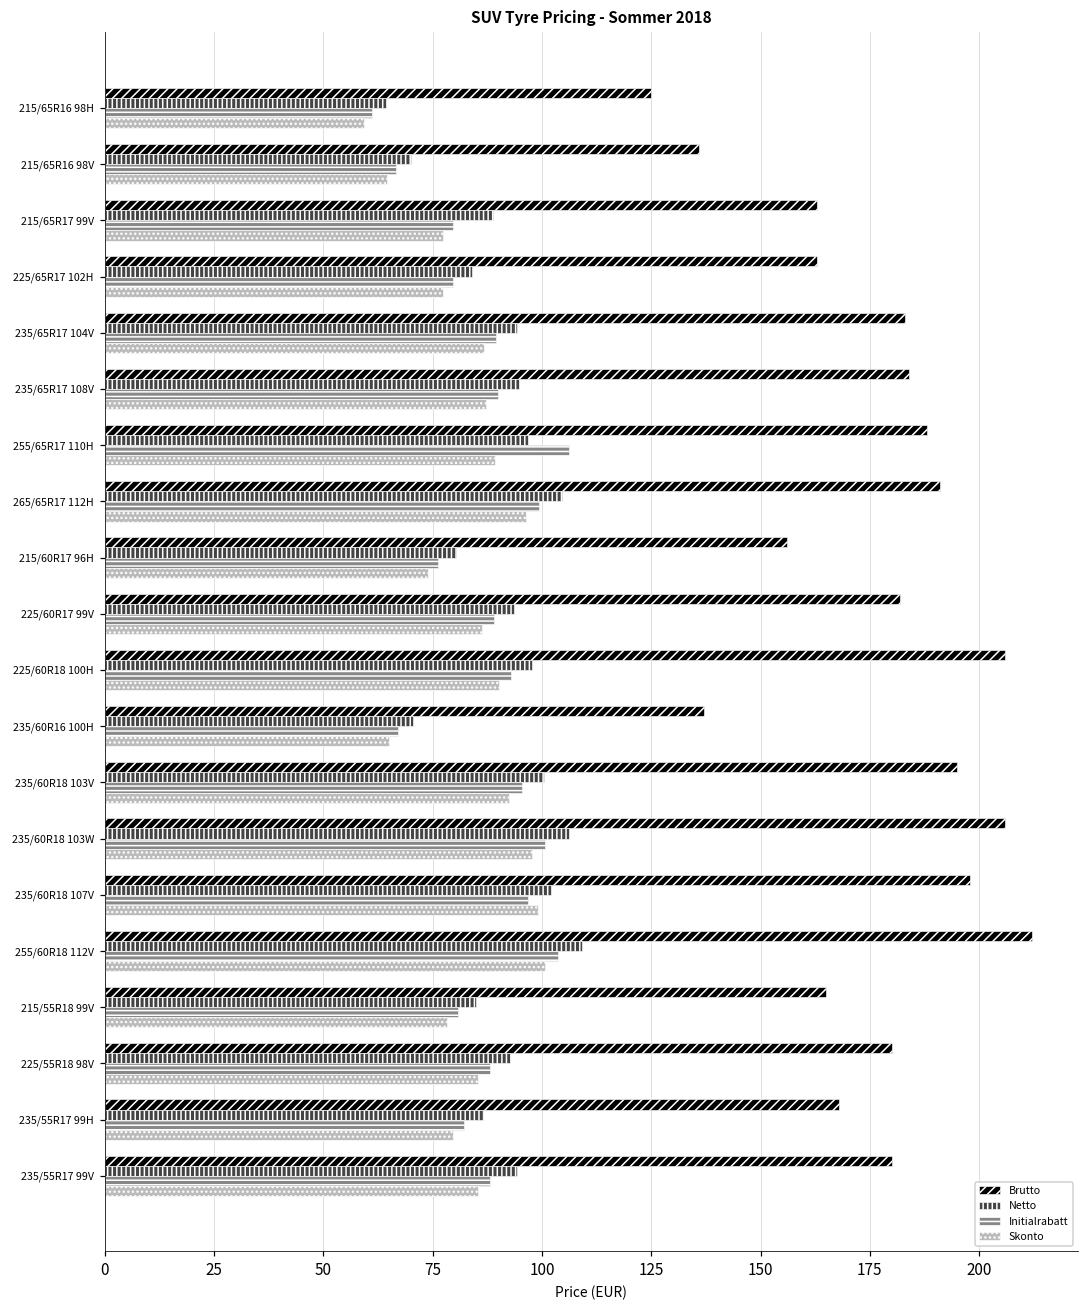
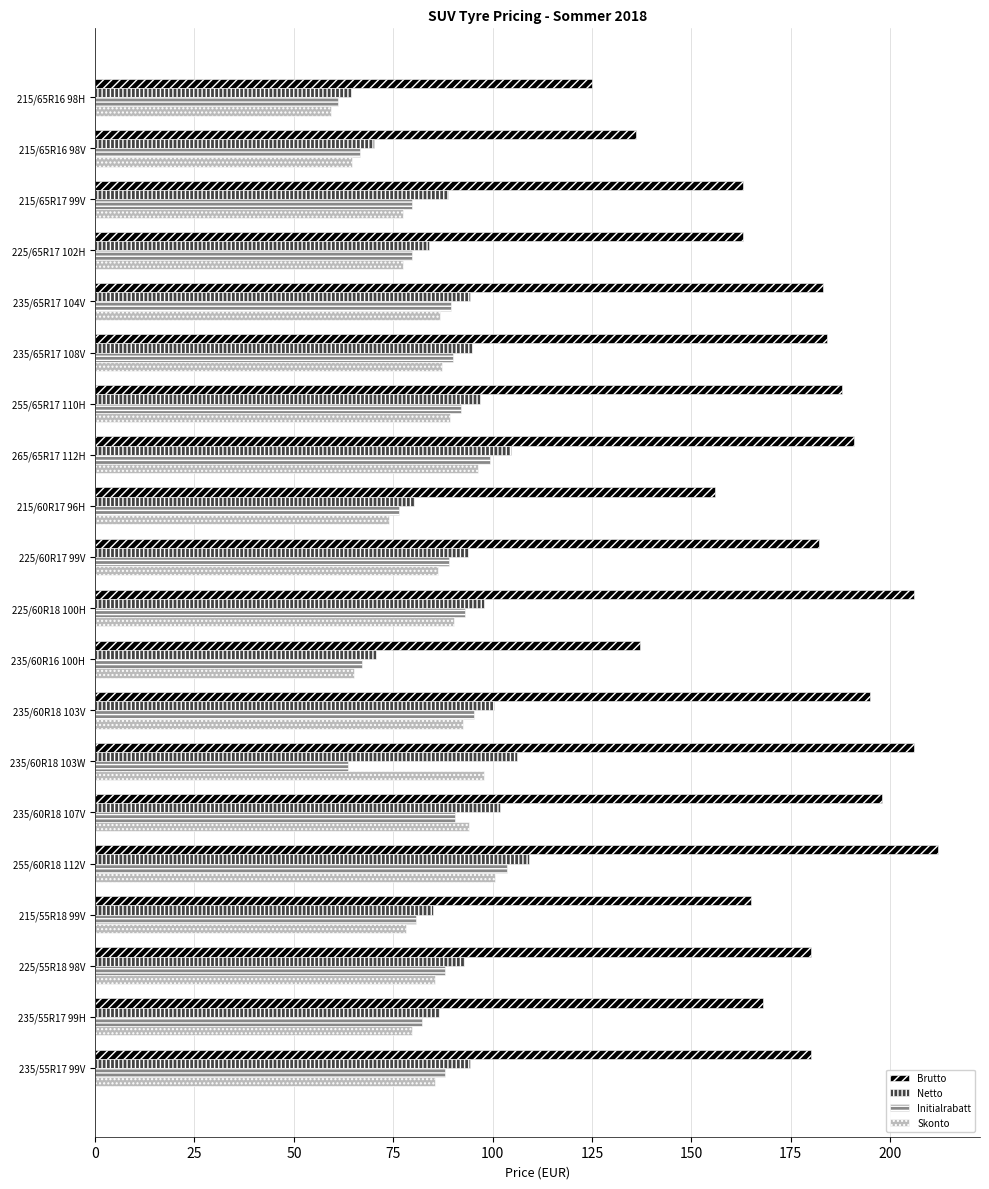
Initialrabatt, 255/65R17 110H: 106 -> 92
Initialrabatt, 235/60R18 103W: 101 -> 64
Initialrabatt, 235/60R18 107V: 97 -> 91
Skonto, 235/60R18 107V: 99 -> 94
